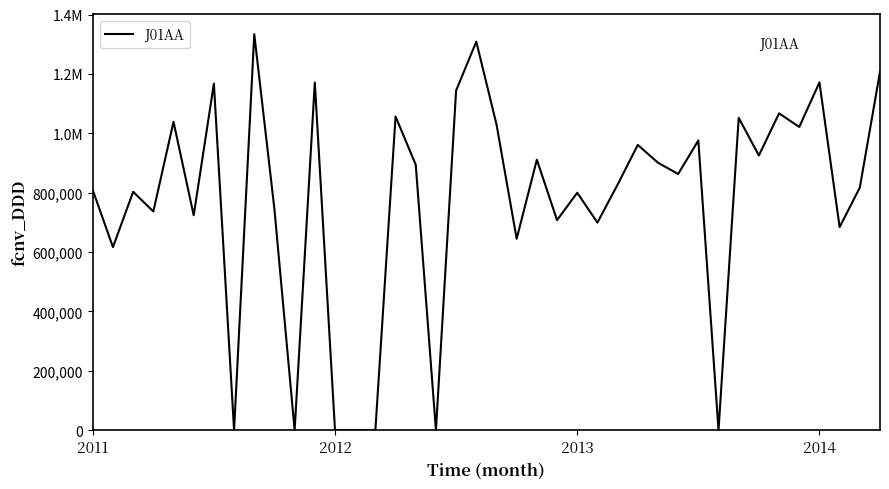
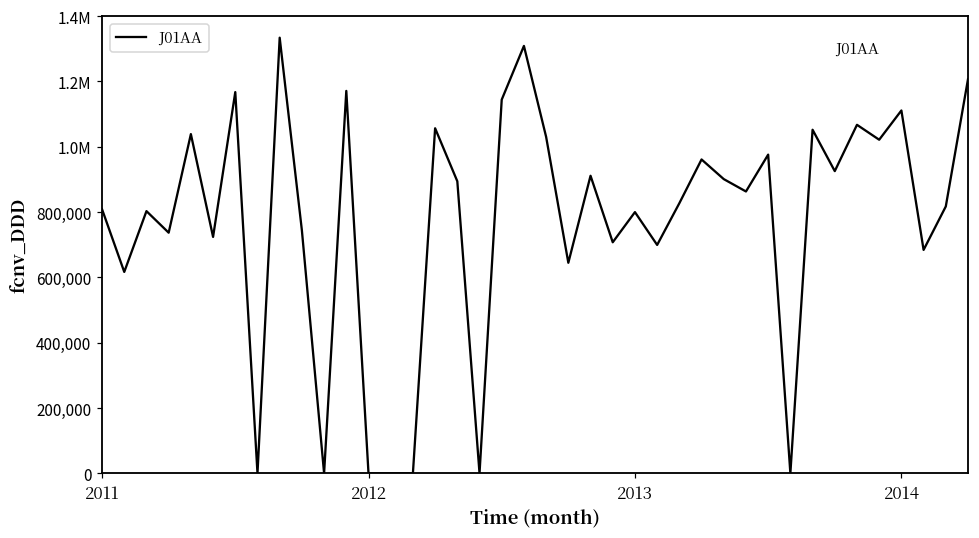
2014: 1,170,000 -> 1,110,000
